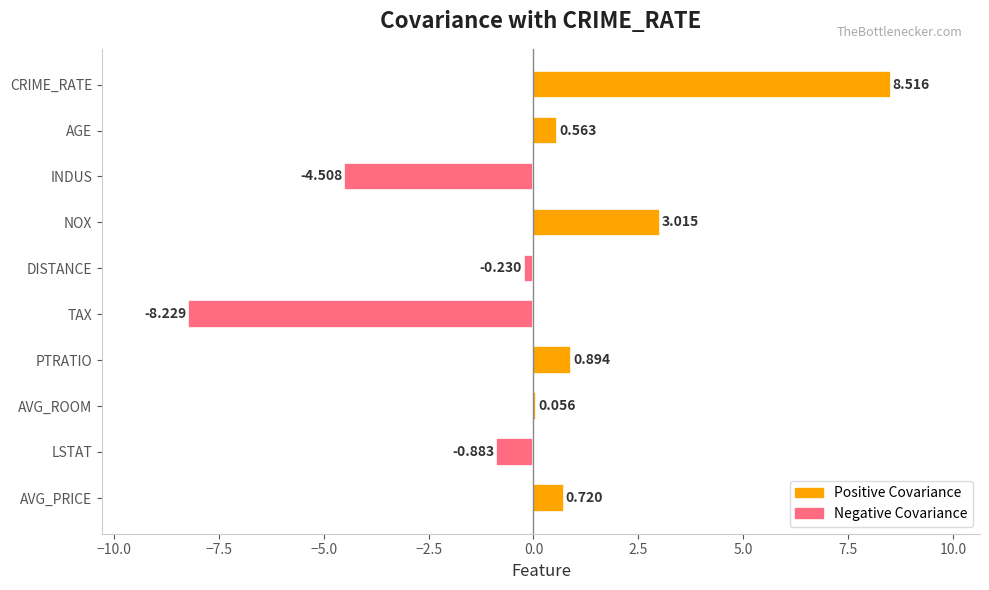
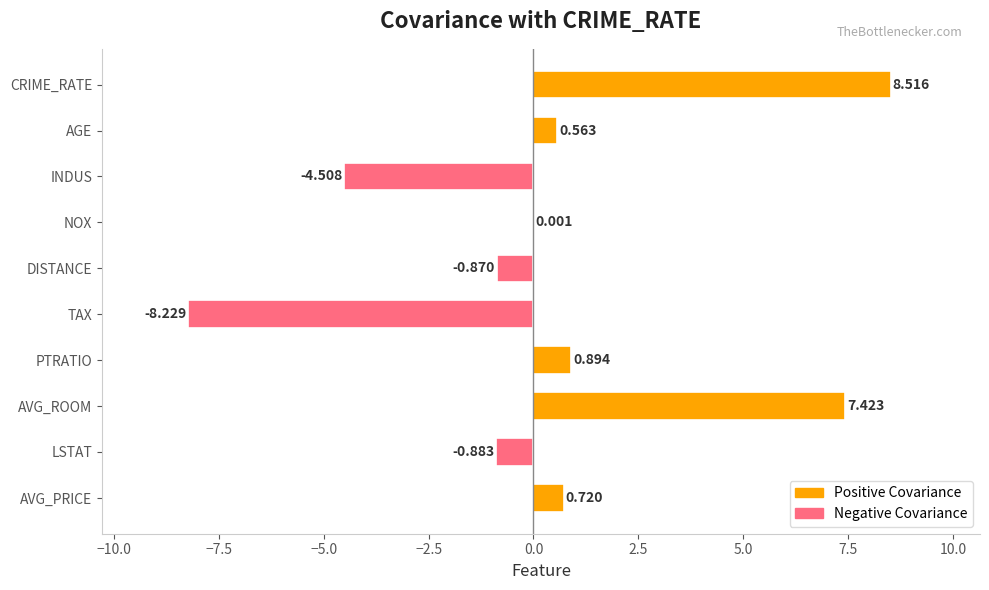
NOX: 3.015 -> 0.001
DISTANCE: -0.230 -> -0.870
AVG_ROOM: 0.056 -> 7.423
